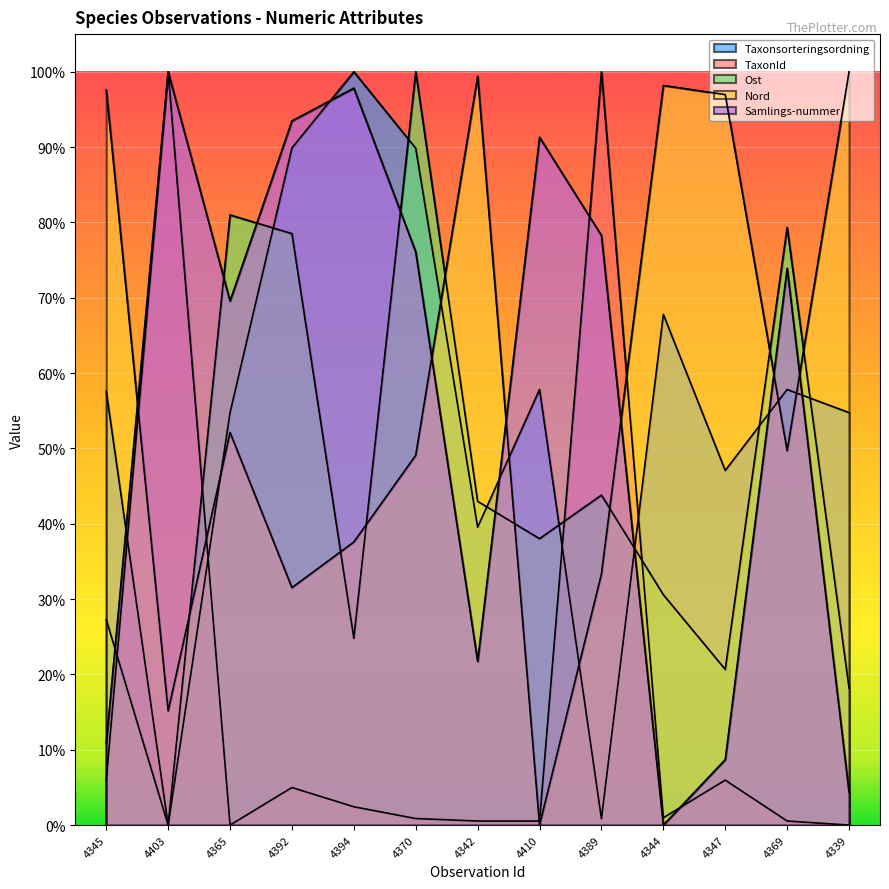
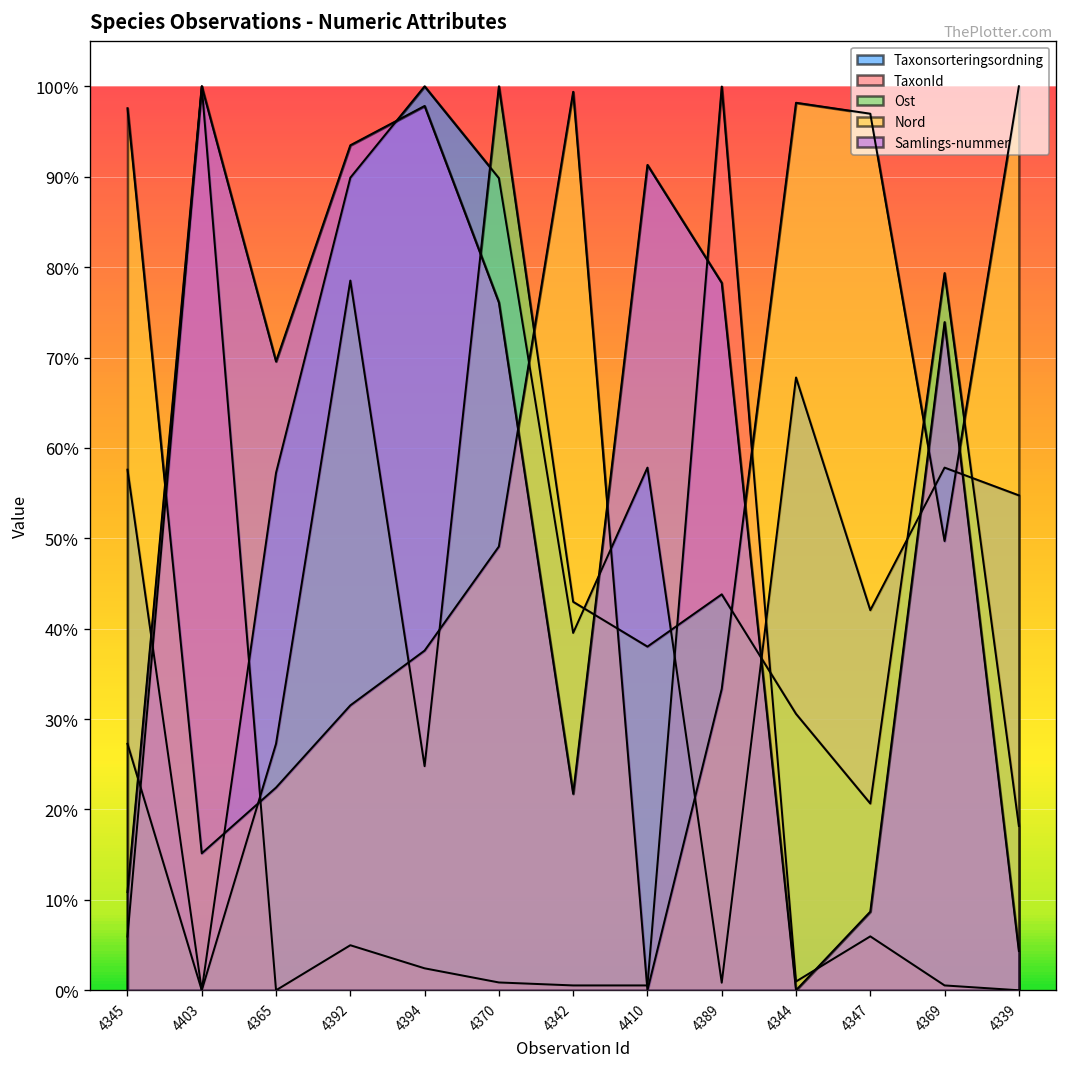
Taxonsorteringsordning, 4365: 55% -> 57%
Ost, 4365: 81% -> 27%
Nord, 4365: 52% -> 22%
Taxonsorteringsordning, 4347: 47% -> 42%
